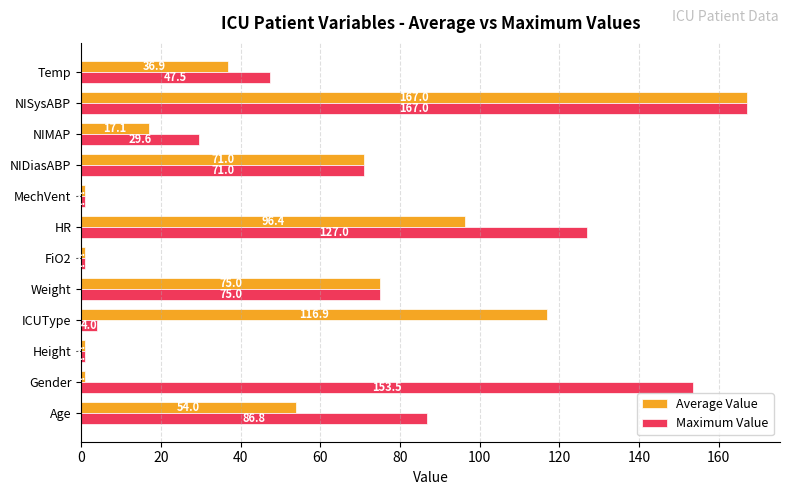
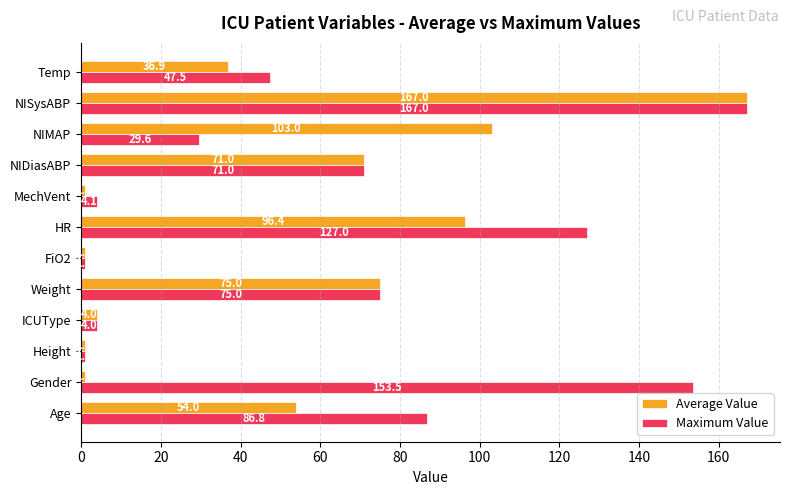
Average Value, NIMAP: 17.1 -> 103.0
Maximum Value, MechVent: 1 -> 4
Average Value, ICUType: 116.9 -> 4.0
